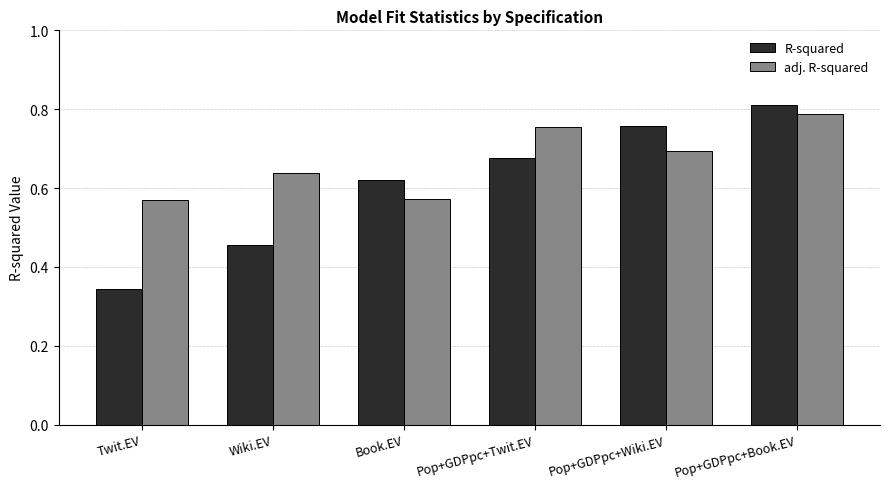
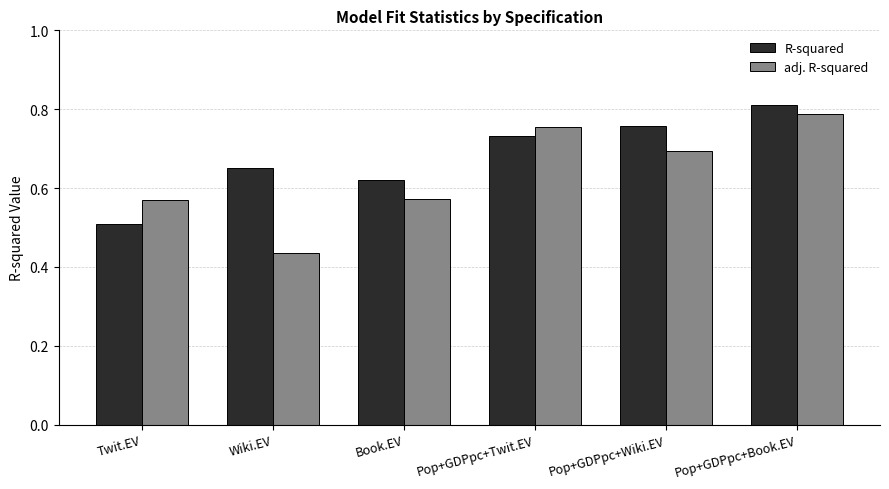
R-squared, Twit.EV: 0.34 -> 0.51
R-squared, Wiki.EV: 0.46 -> 0.65
adj. R-squared, Wiki.EV: 0.64 -> 0.43
R-squared, Pop+GDPpc+Twit.EV: 0.68 -> 0.73
